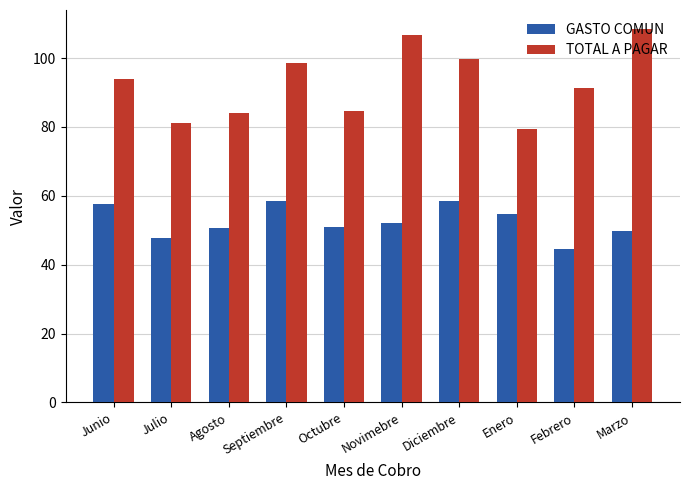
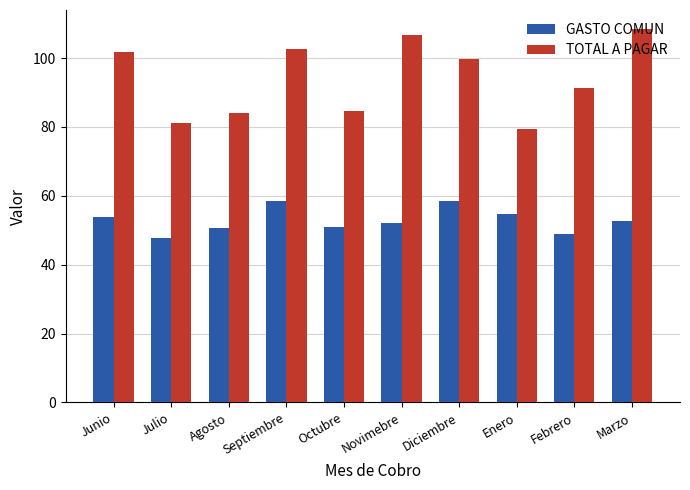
GASTO COMUN, Junio: 58 -> 54
TOTAL A PAGAR, Junio: 94 -> 102
TOTAL A PAGAR, Septiembre: 98 -> 103
GASTO COMUN, Febrero: 45 -> 49
GASTO COMUN, Marzo: 50 -> 53
